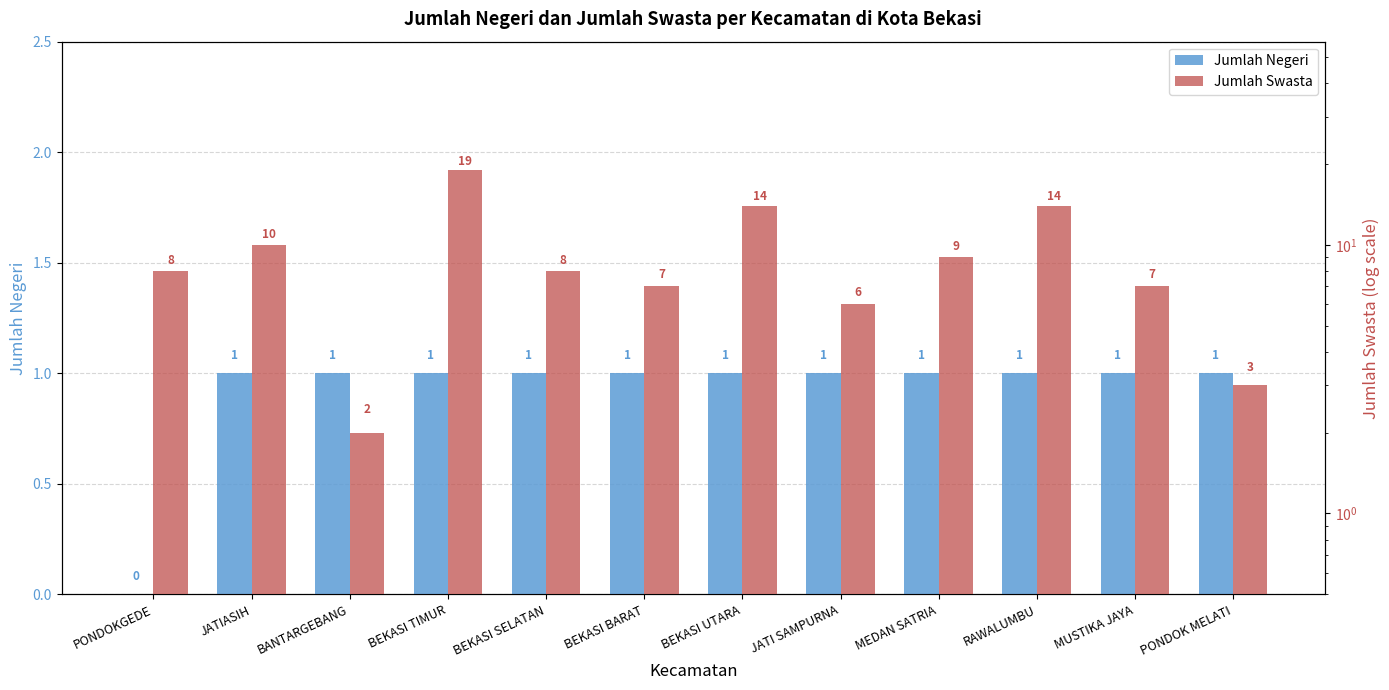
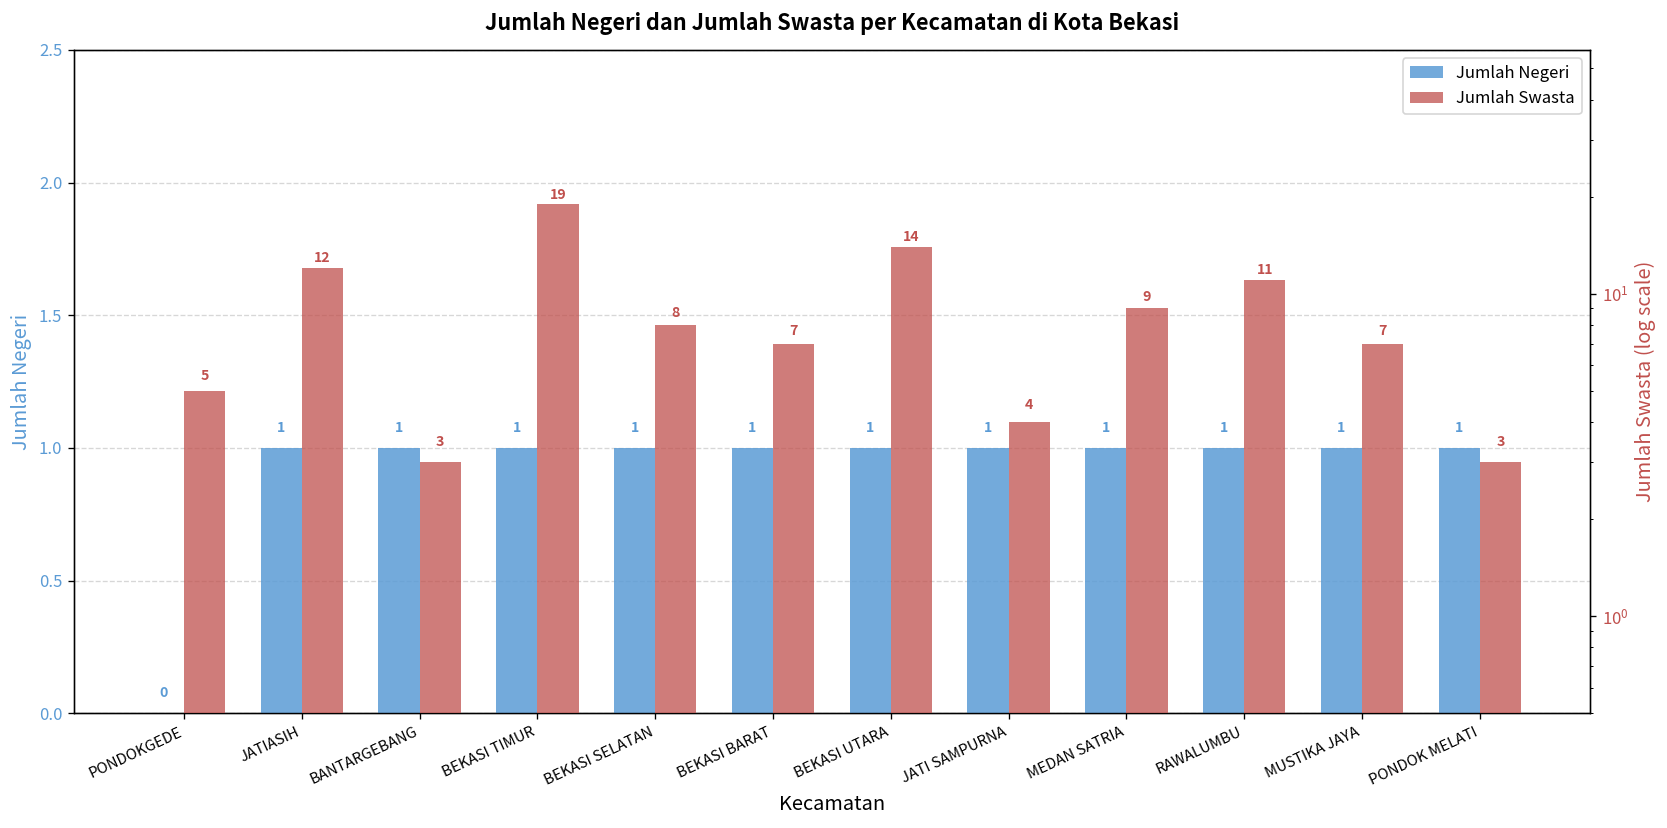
Jumlah Swasta, PONDOKGEDE: 8 -> 5
Jumlah Swasta, JATIASIH: 10 -> 12
Jumlah Swasta, BANTARGEBANG: 2 -> 3
Jumlah Swasta, JATI SAMPURNA: 6 -> 4
Jumlah Swasta, RAWALUMBU: 14 -> 11
